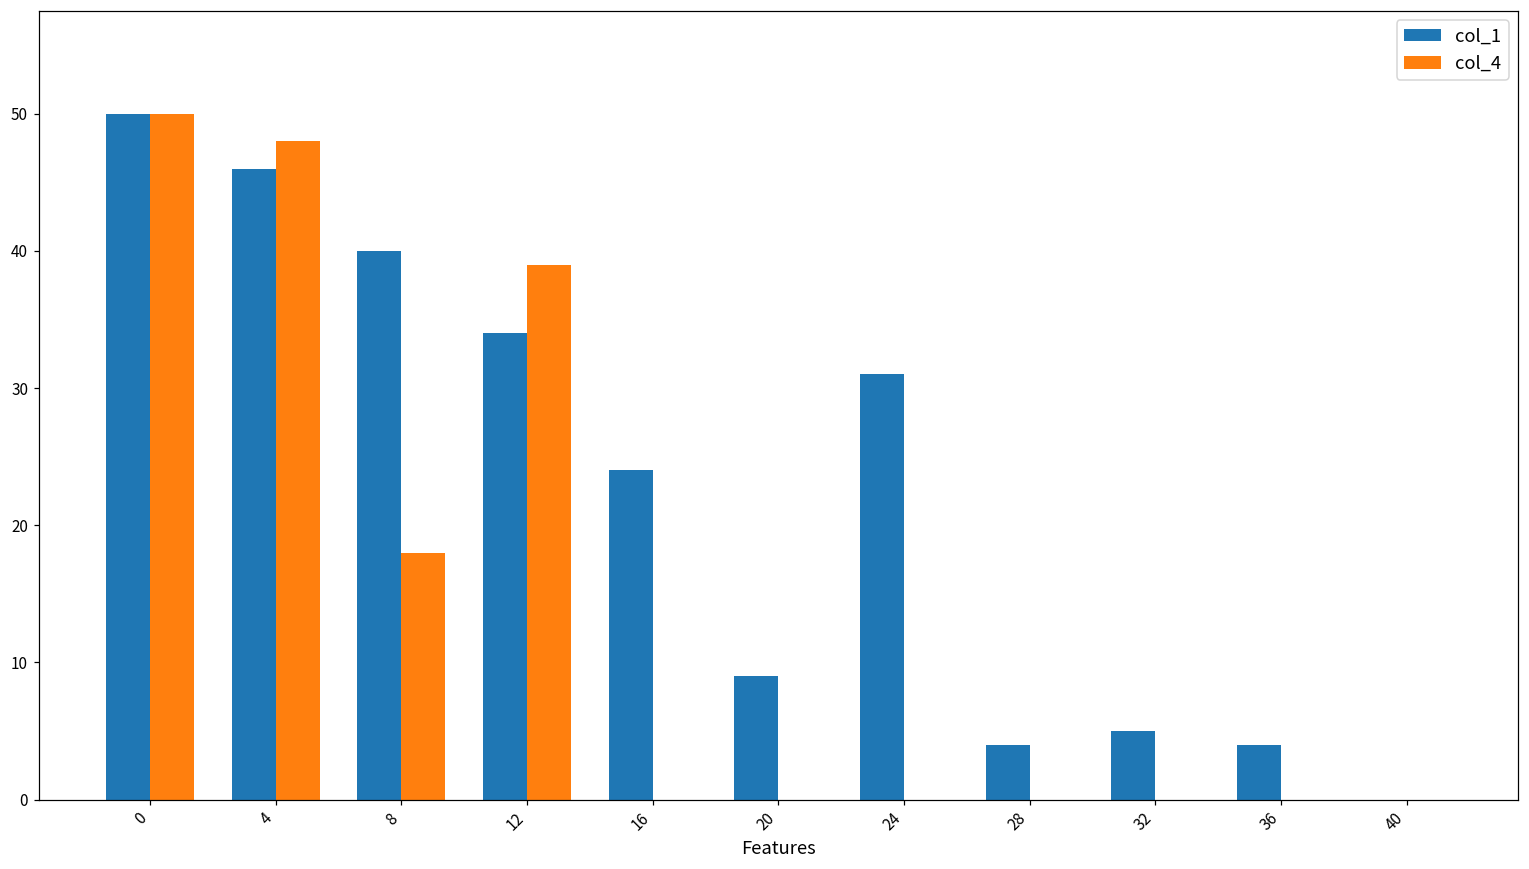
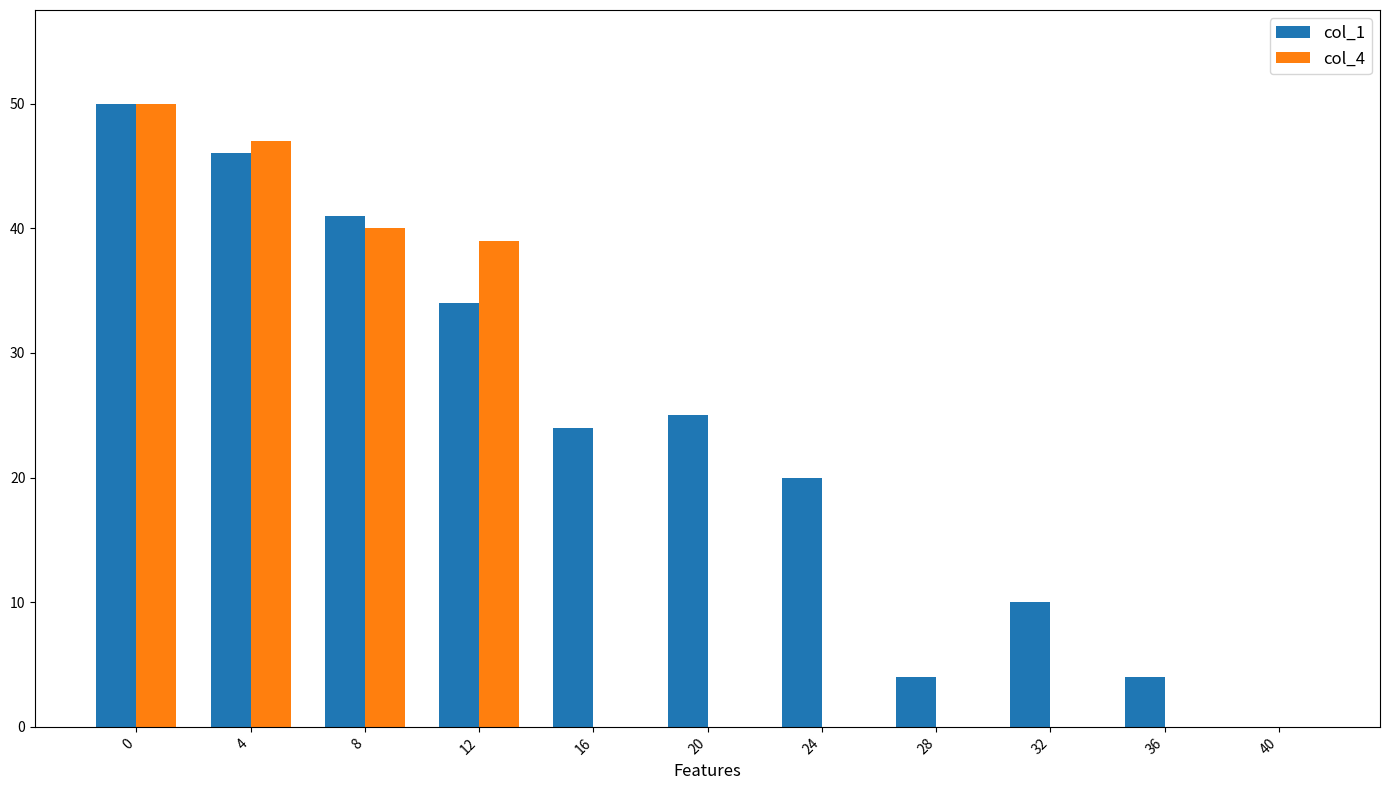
col_4, 4: 48 -> 47
col_1, 8: 40 -> 41
col_4, 8: 18 -> 40
col_1, 20: 9 -> 25
col_1, 24: 31 -> 20
col_1, 32: 5 -> 10
